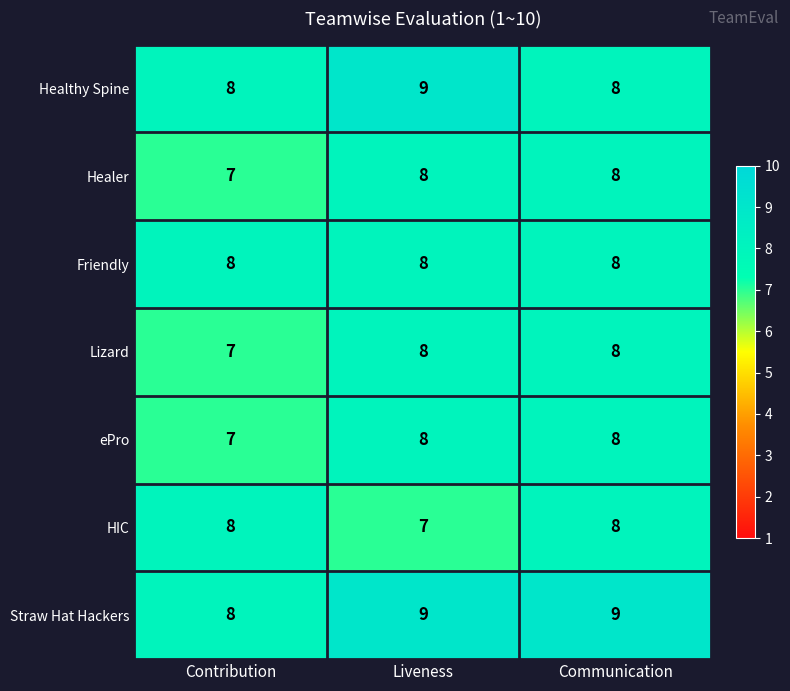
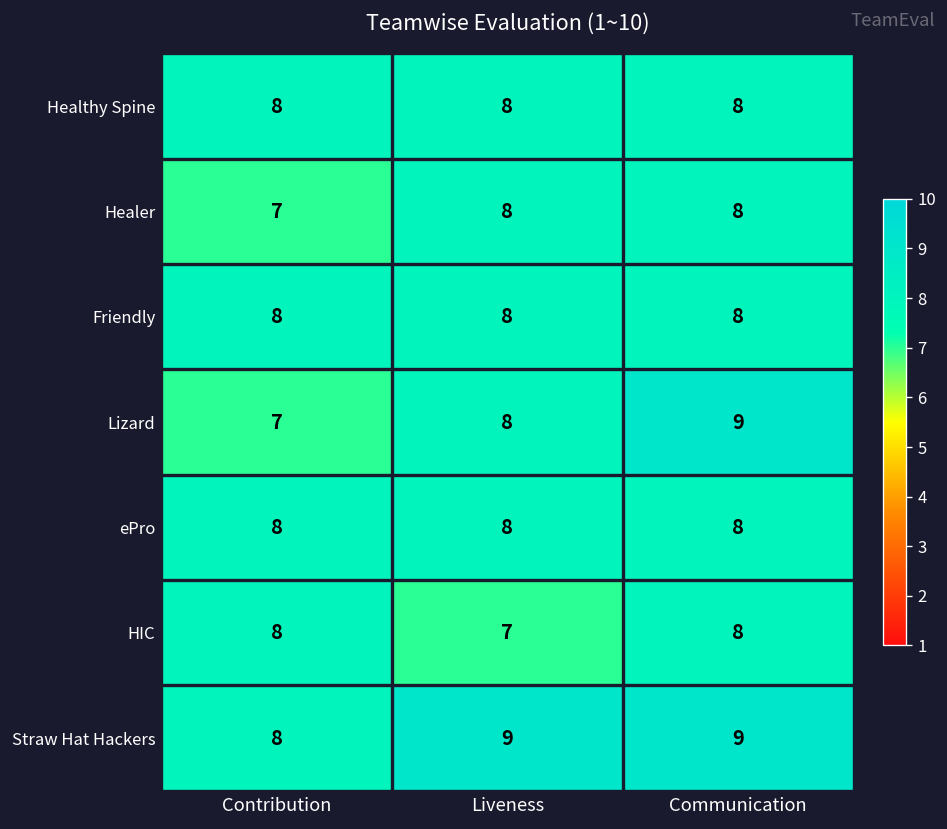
Healthy Spine, Liveness: 9 -> 8
Lizard, Communication: 8 -> 9
ePro, Contribution: 7 -> 8
